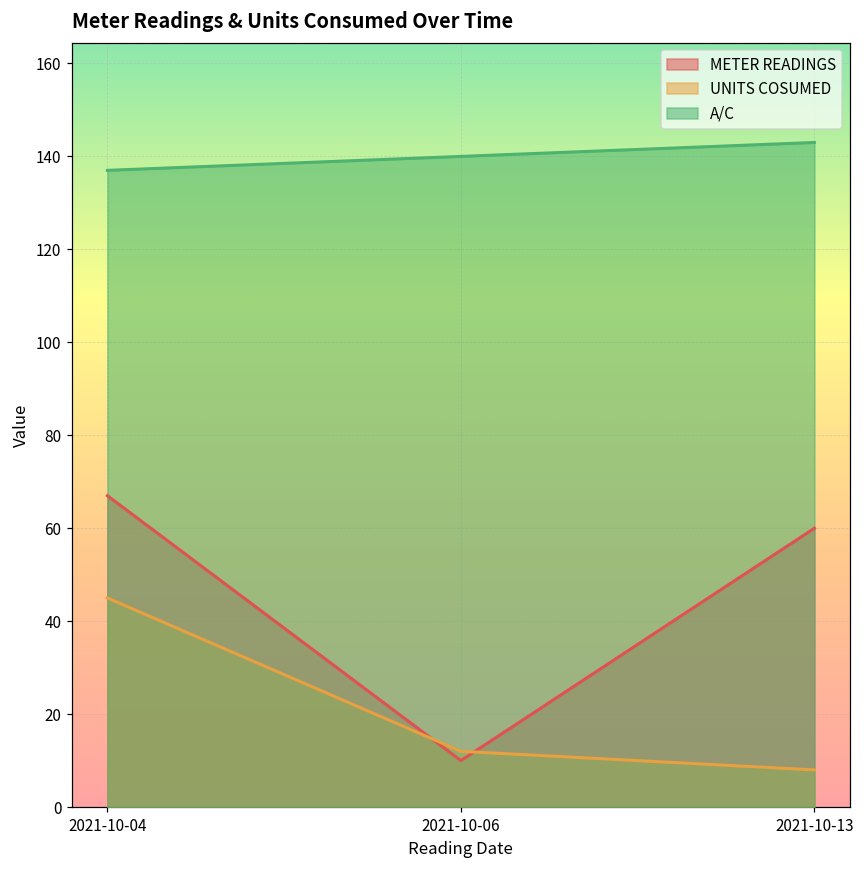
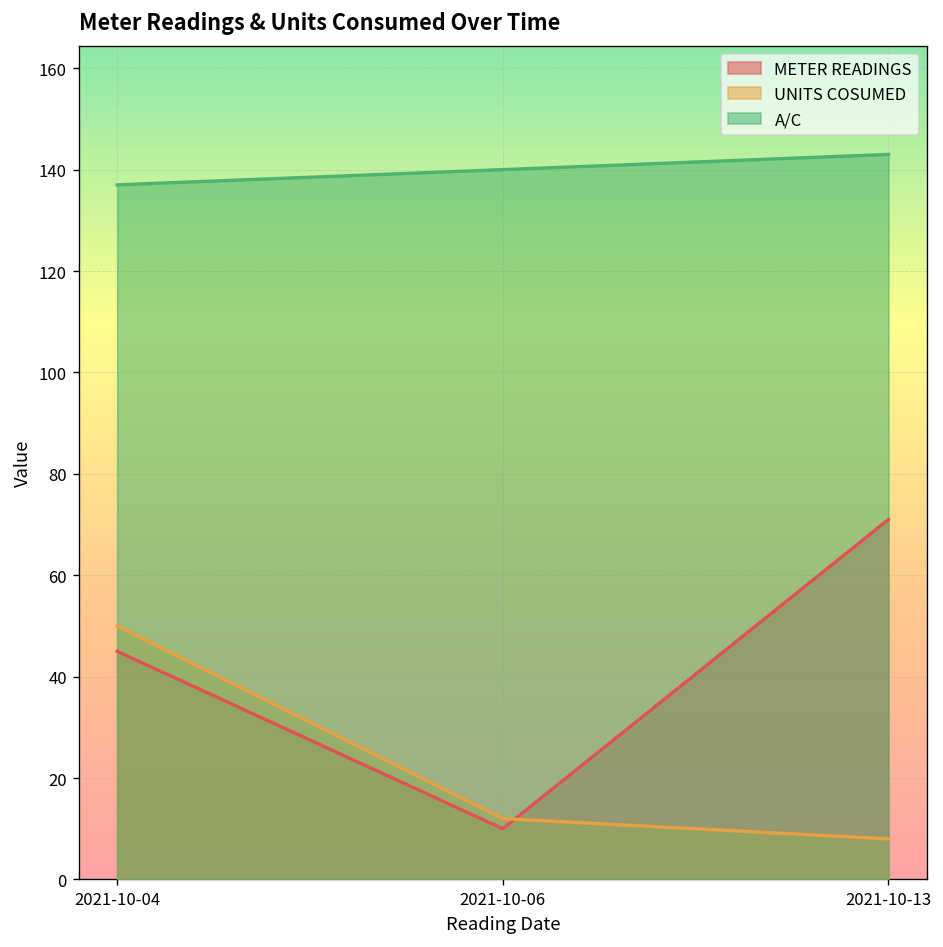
METER READINGS, 2021-10-04: 67 -> 45
UNITS COSUMED, 2021-10-04: 45 -> 50
METER READINGS, 2021-10-13: 60 -> 71
